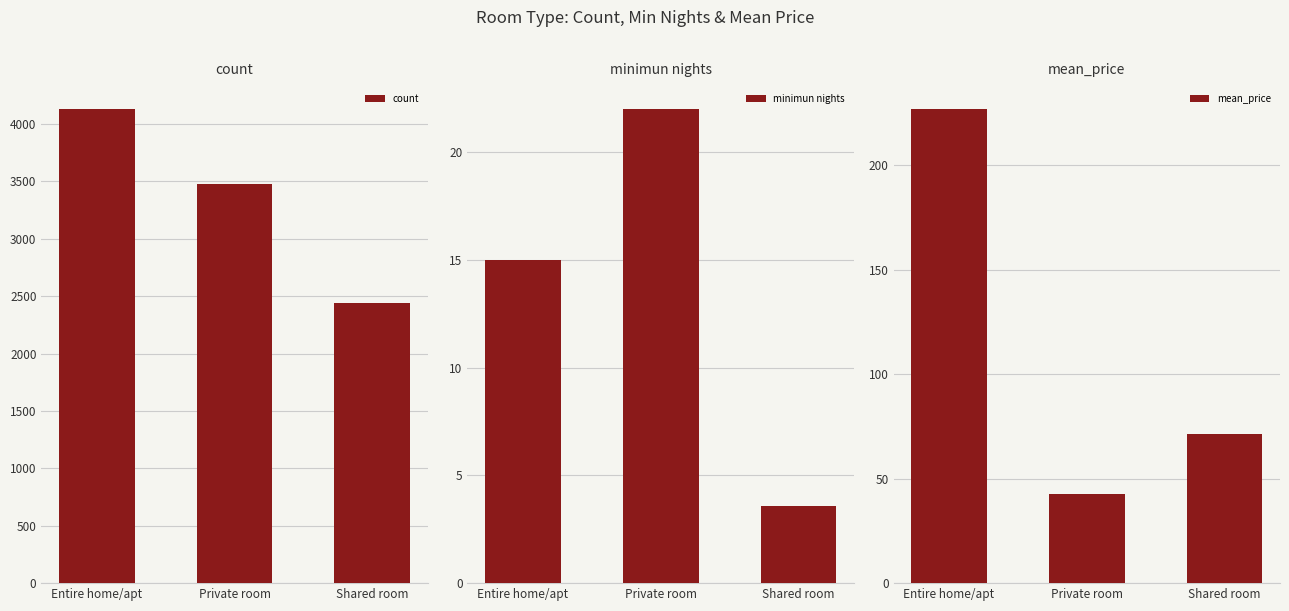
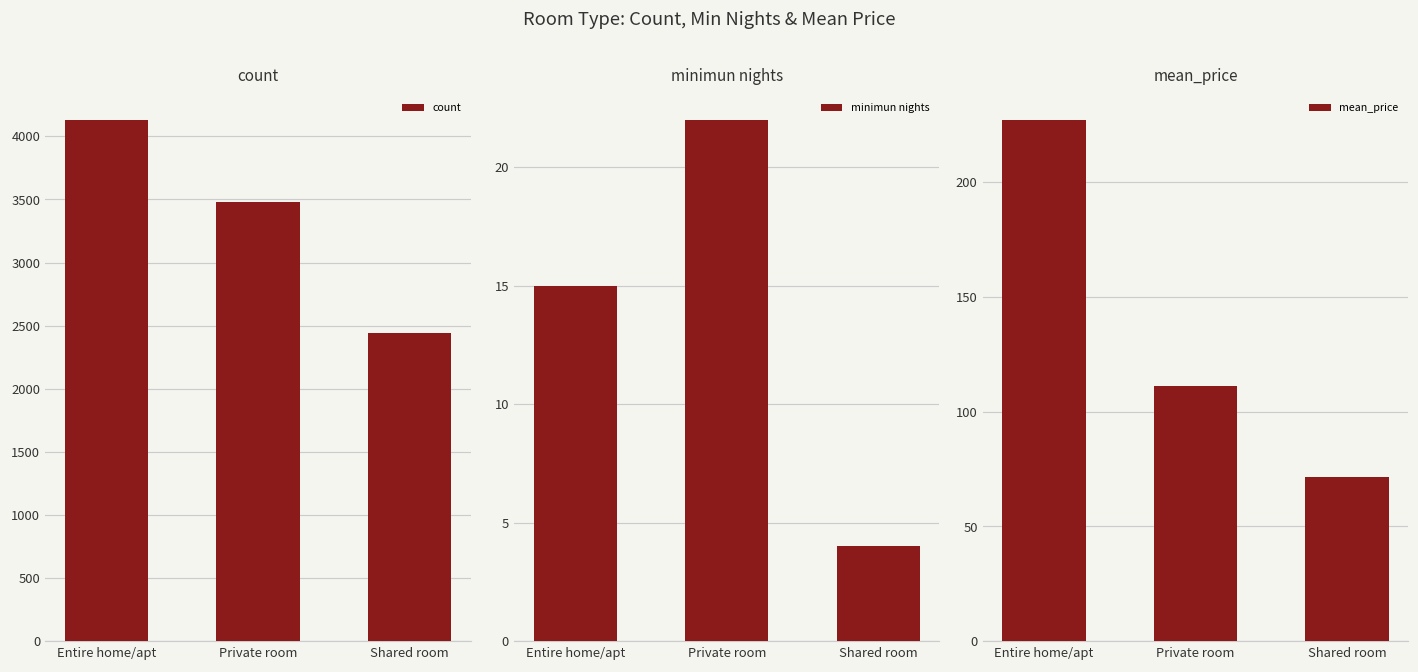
minimun nights, Shared room: 3.6 -> 4.0
mean_price, Private room: 43 -> 111
